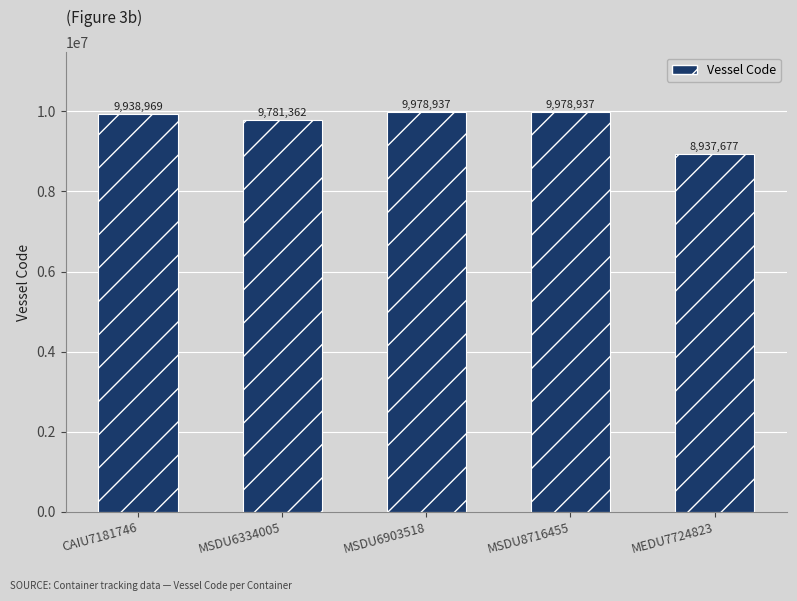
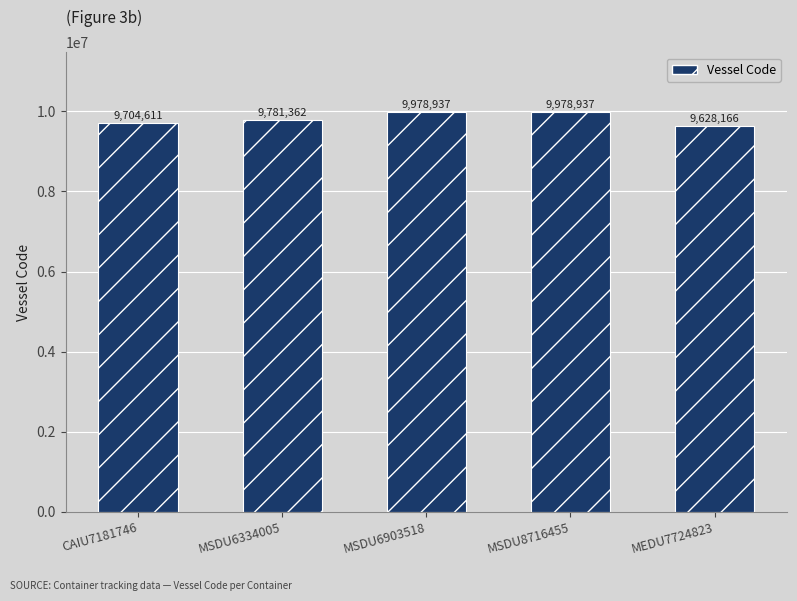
CAIU7181746: 9,938,969 -> 9,704,611
MEDU7724823: 8,937,677 -> 9,628,166
